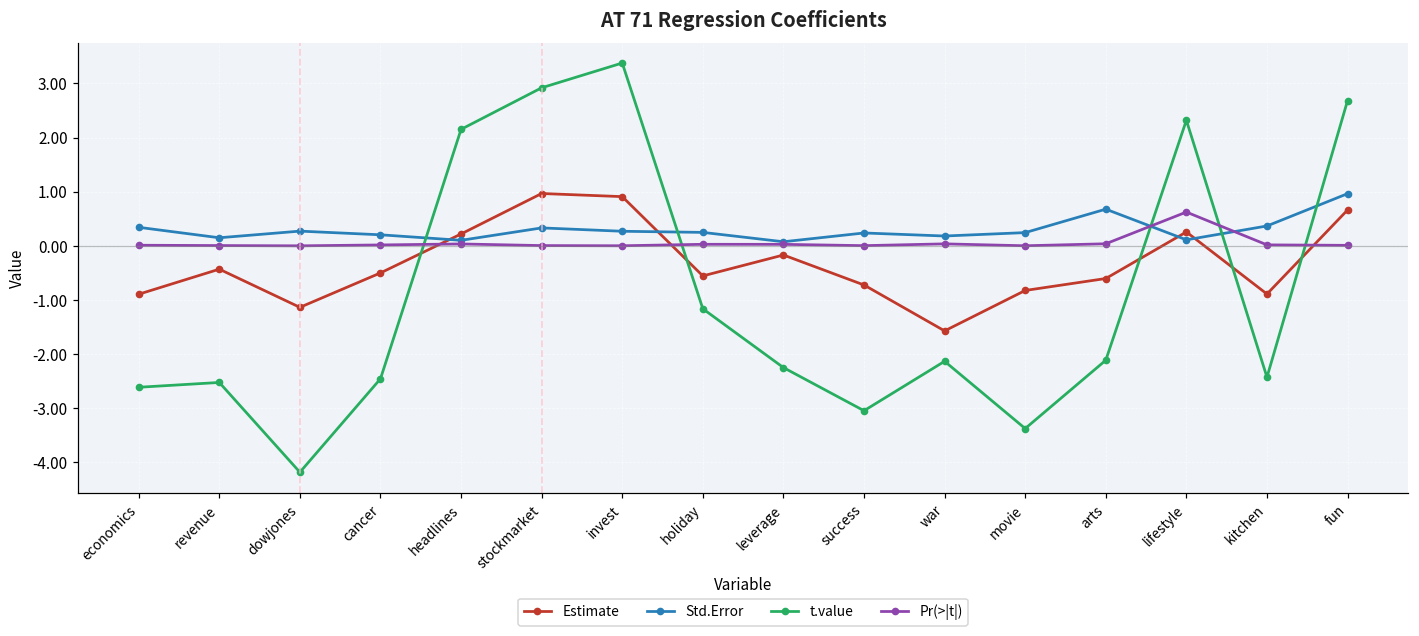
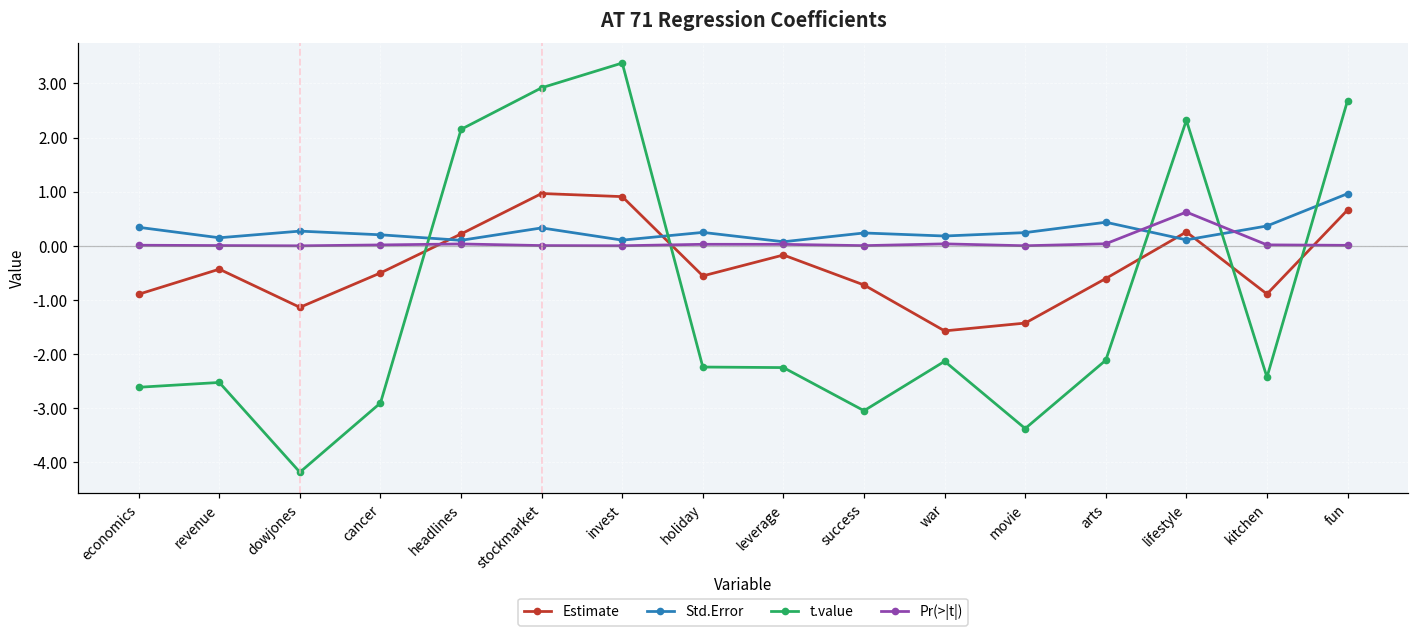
t.value, cancer: -2.5 -> -2.9
Std.Error, invest: 0.3 -> 0.1
t.value, holiday: -1.2 -> -2.2
Estimate, movie: -0.8 -> -1.4
Std.Error, arts: 0.7 -> 0.4
